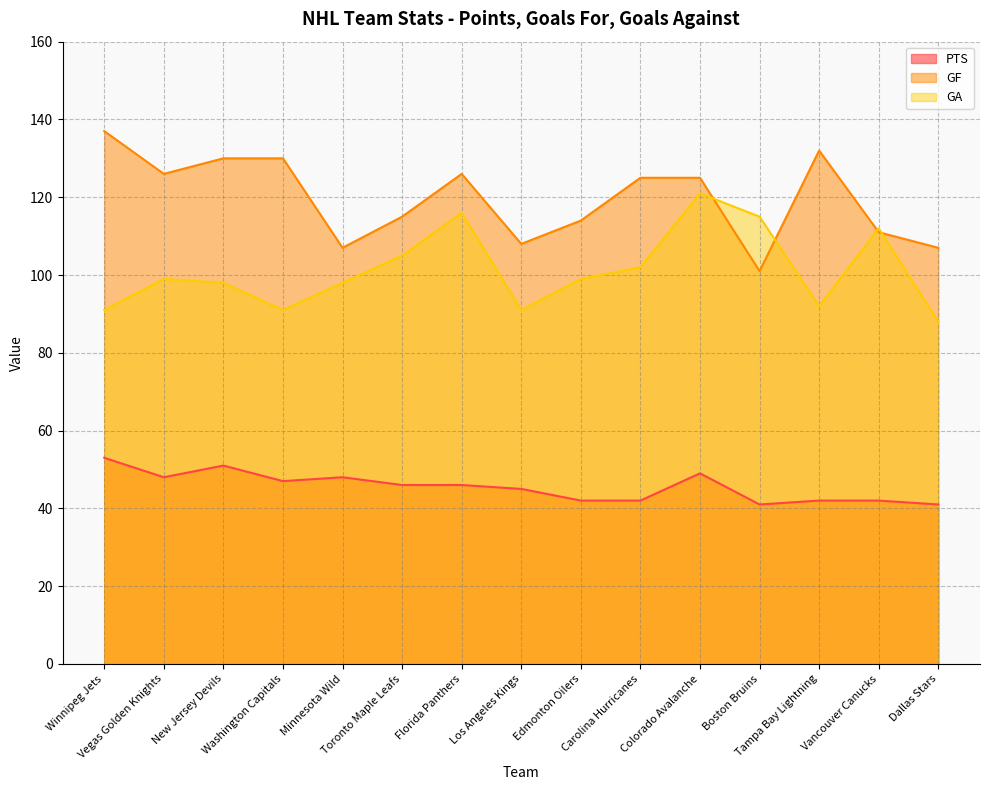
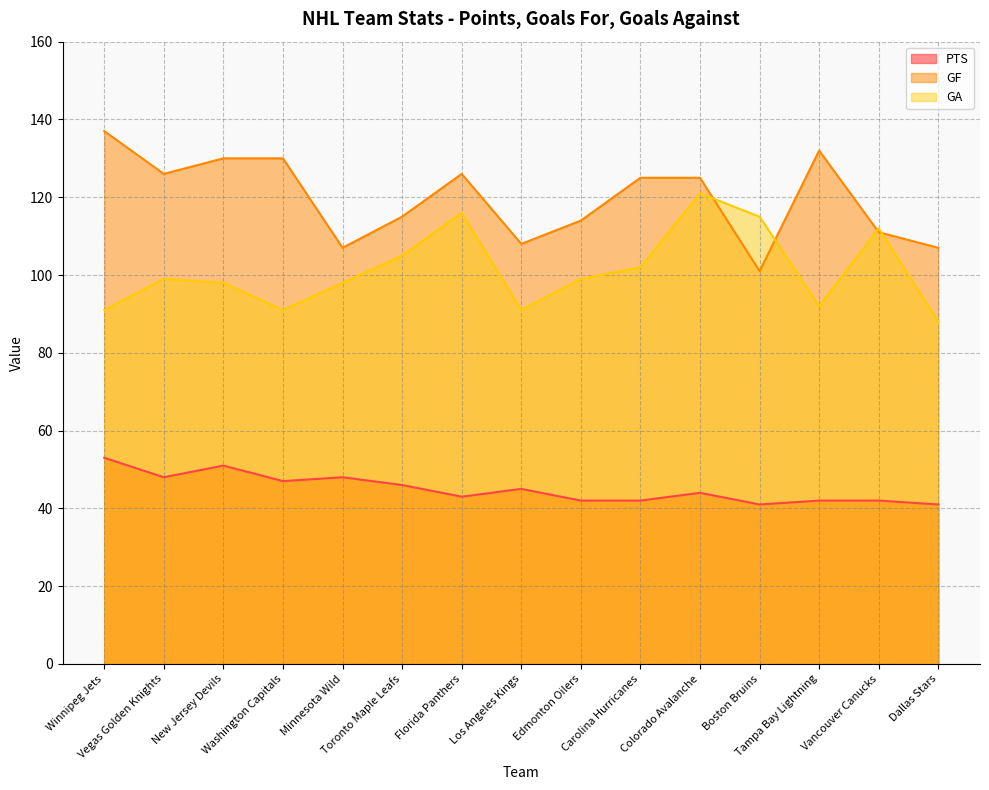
PTS, Florida Panthers: 46 -> 43
PTS, Colorado Avalanche: 49 -> 44
